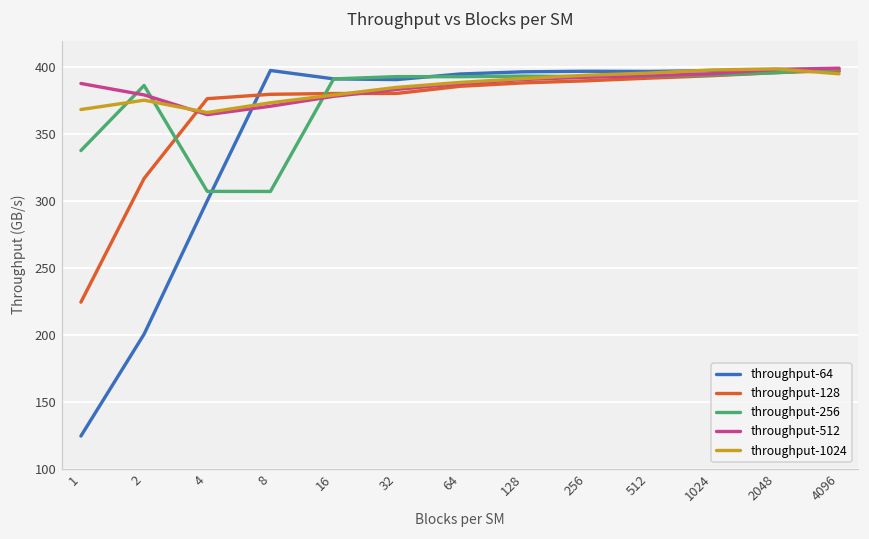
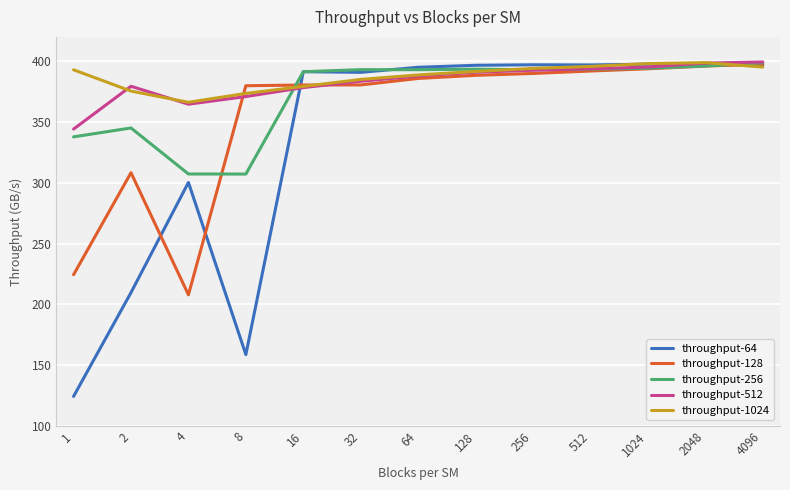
throughput-512, 1: 388 -> 344
throughput-1024, 1: 368 -> 393
throughput-64, 2: 200 -> 210
throughput-128, 2: 317 -> 308
throughput-256, 2: 386 -> 345
throughput-128, 4: 377 -> 208
throughput-64, 8: 398 -> 159
